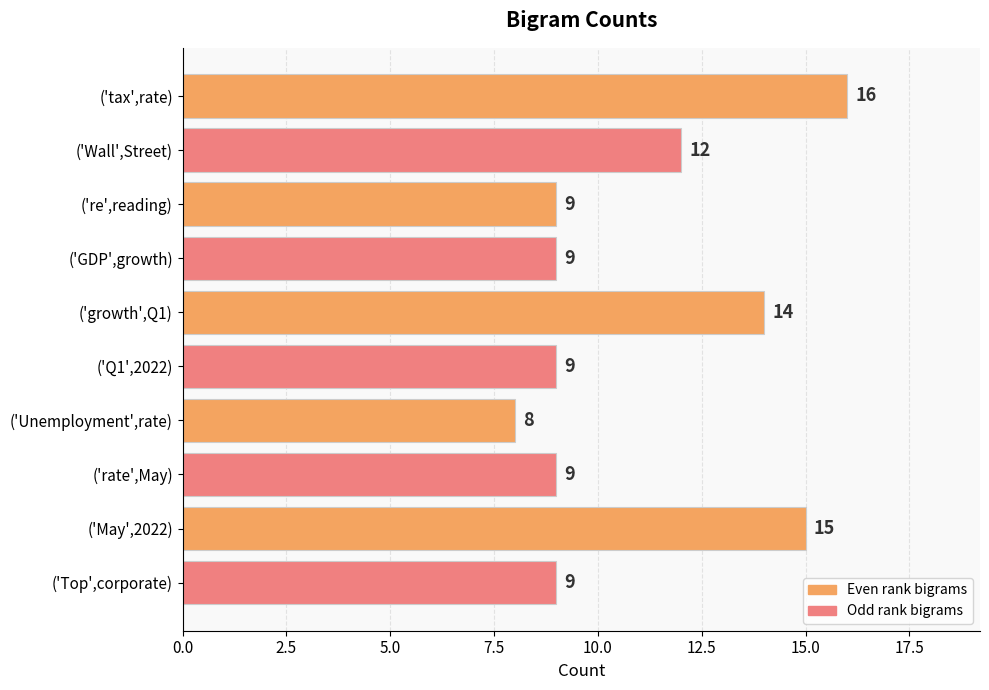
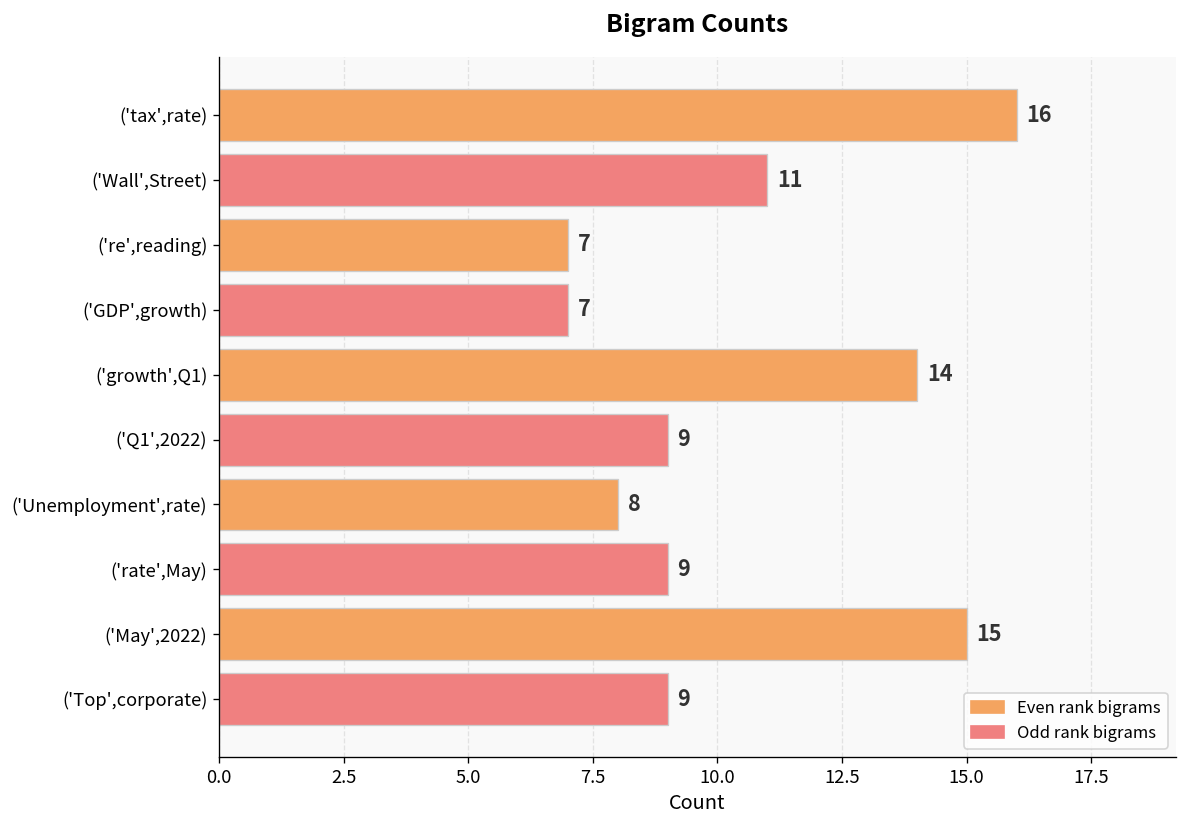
('Wall',Street): 12 -> 11
('re',reading): 9 -> 7
('GDP',growth): 9 -> 7
